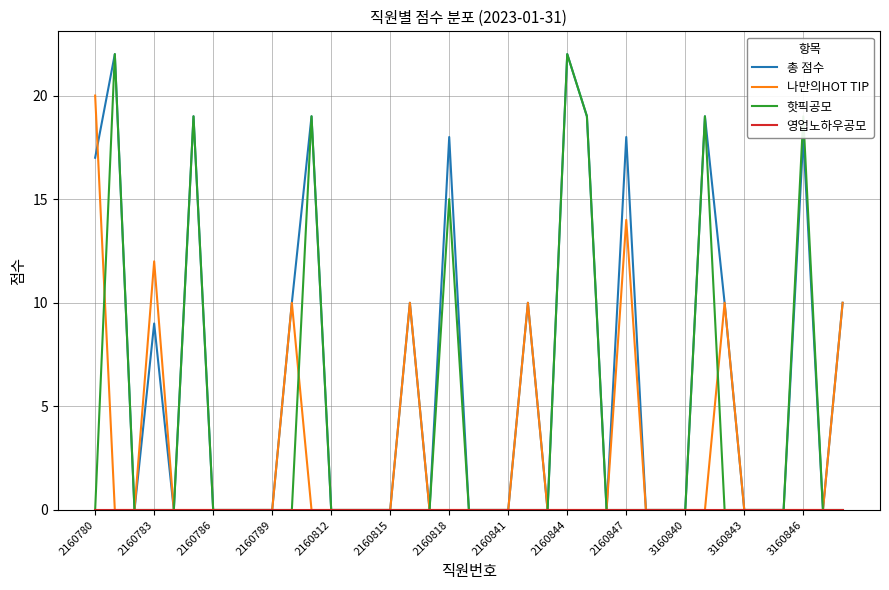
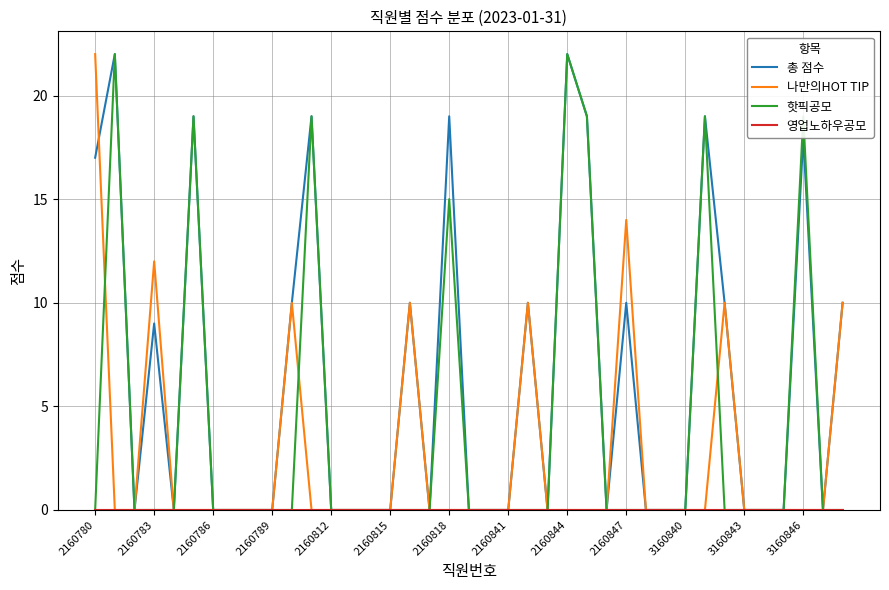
나만의HOT TIP, 2160780: 20 -> 22
총 점수, 2160818: 18 -> 19
총 점수, 2160847: 18 -> 10
